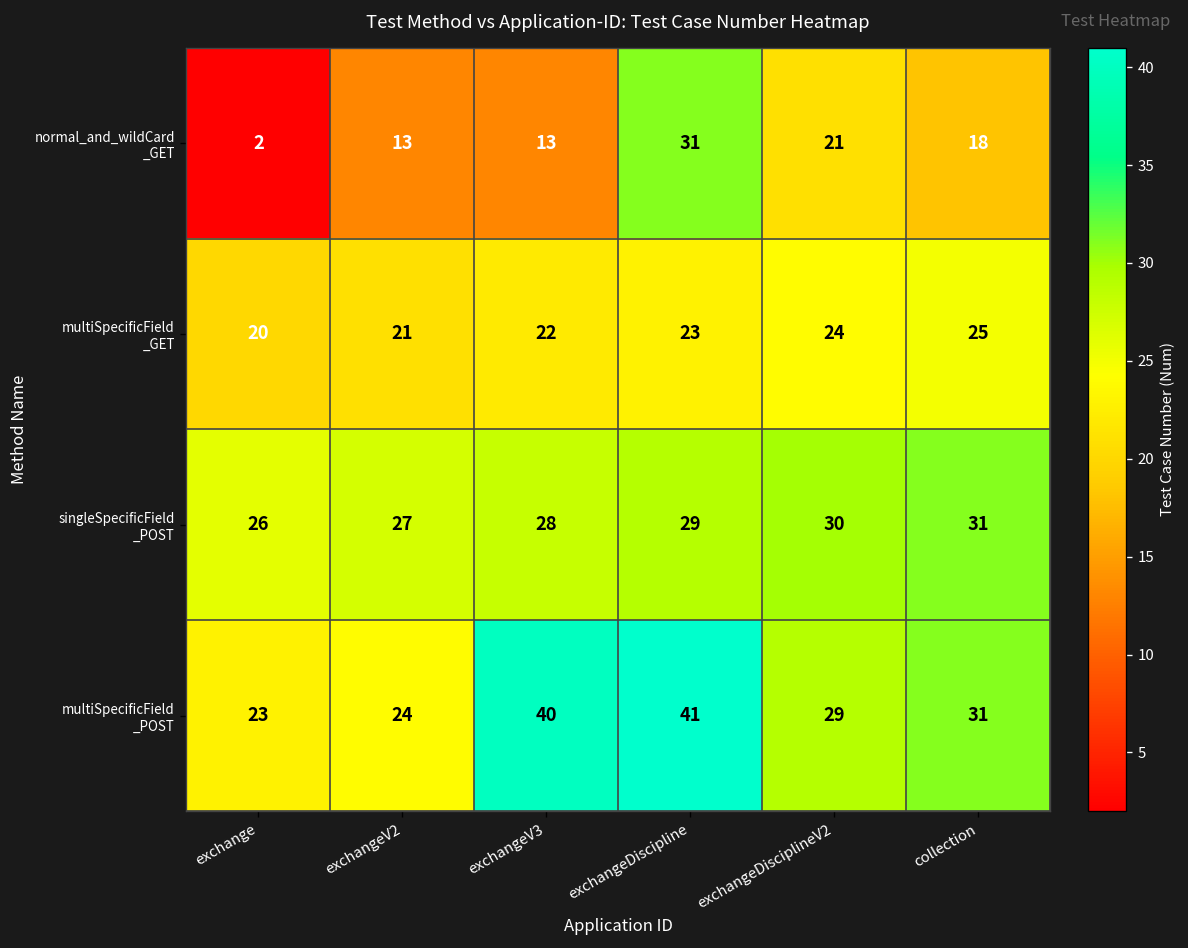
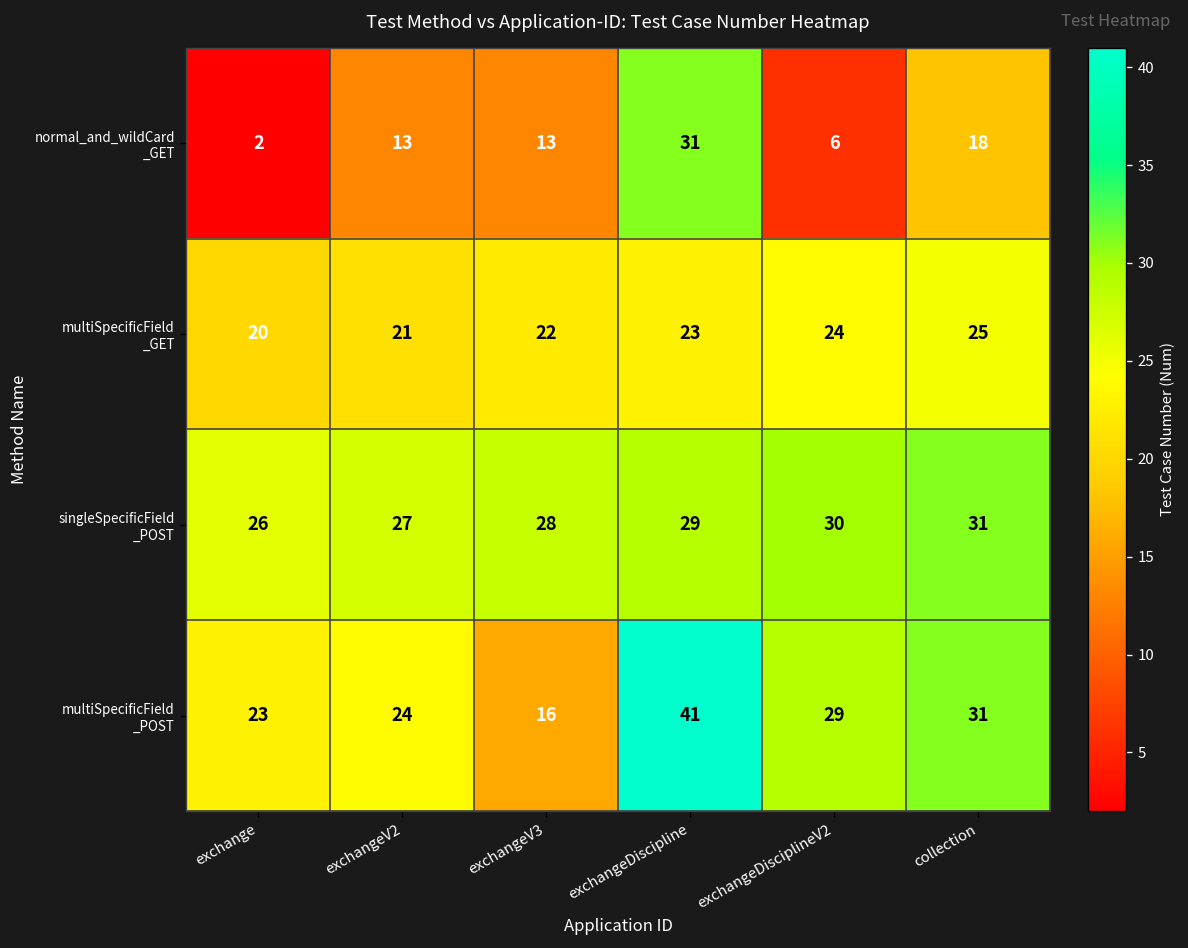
normal_and_wildCard _GET, exchangeDisciplineV2: 21 -> 6
multiSpecificField _POST, exchangeV3: 40 -> 16
